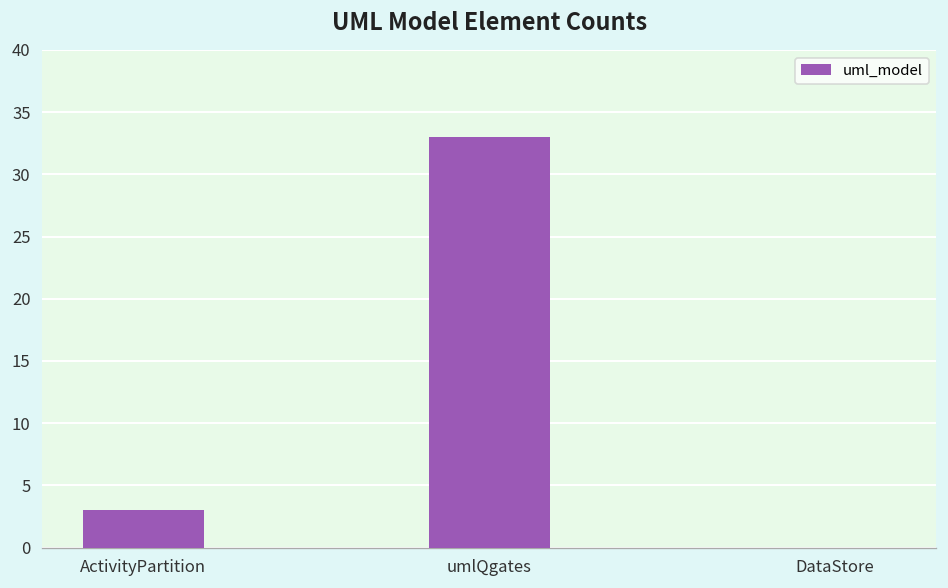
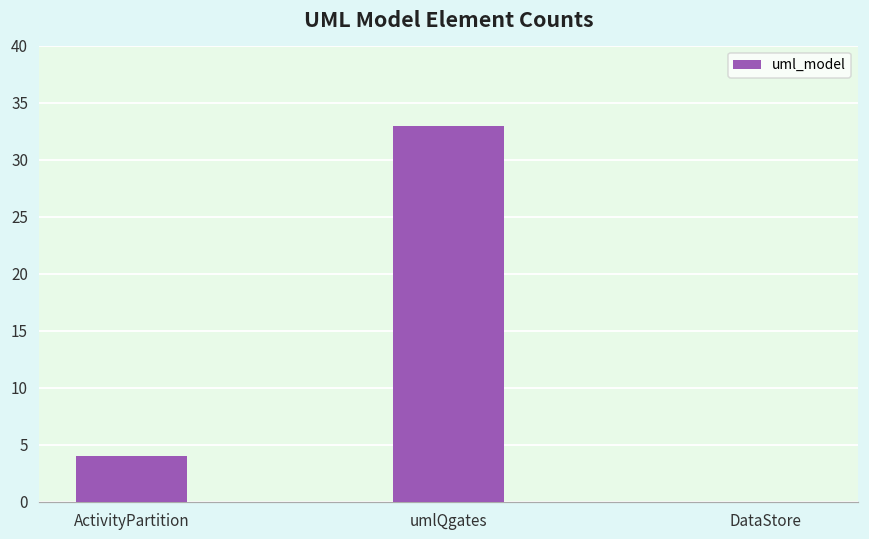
ActivityPartition: 3 -> 4
